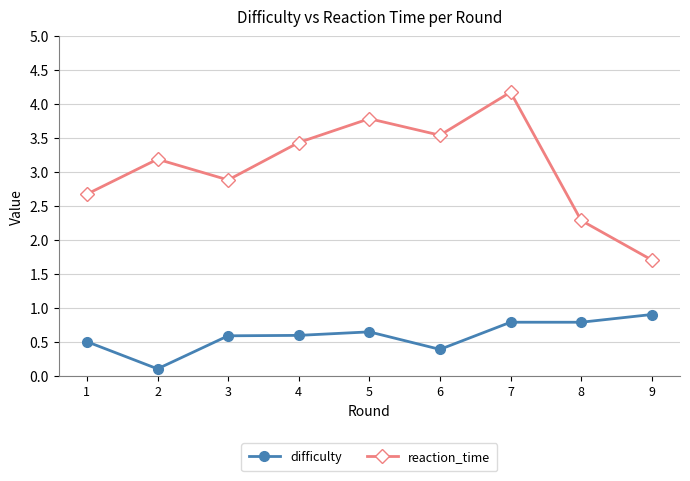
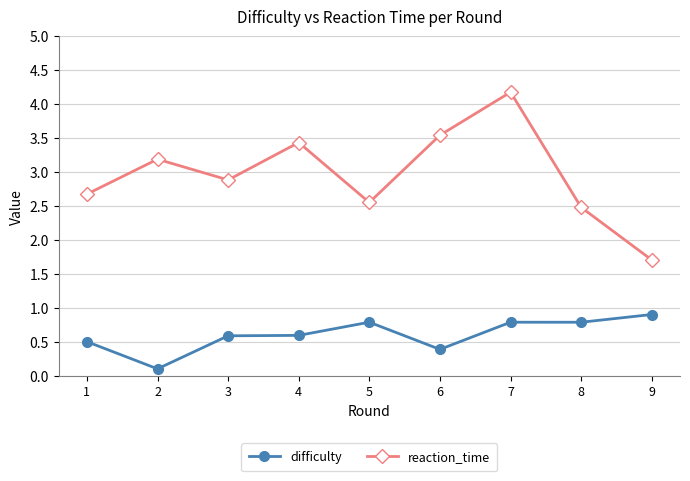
difficulty, 5: 0.6 -> 0.8
reaction_time, 5: 3.8 -> 2.5
reaction_time, 8: 2.3 -> 2.5
